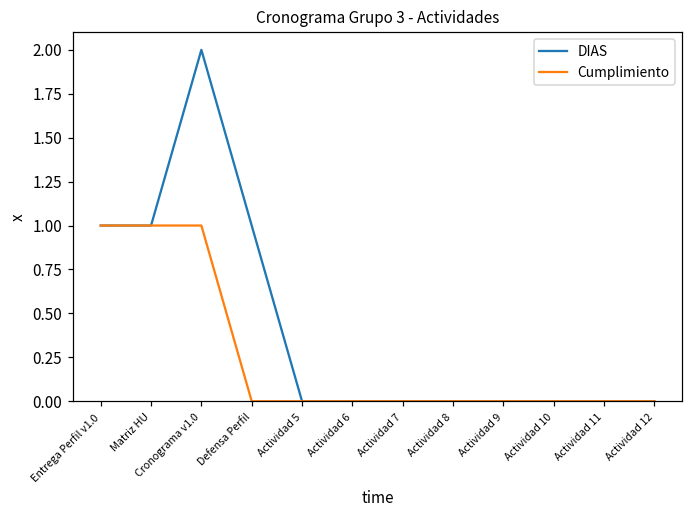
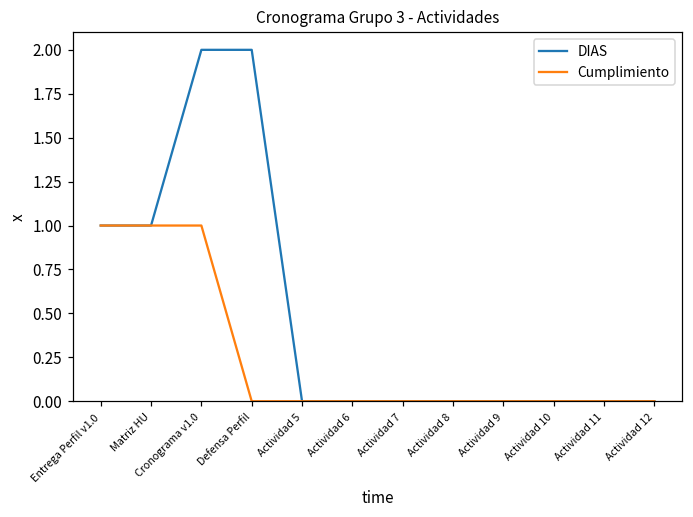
DIAS, Defensa Perfil: 1 -> 2
